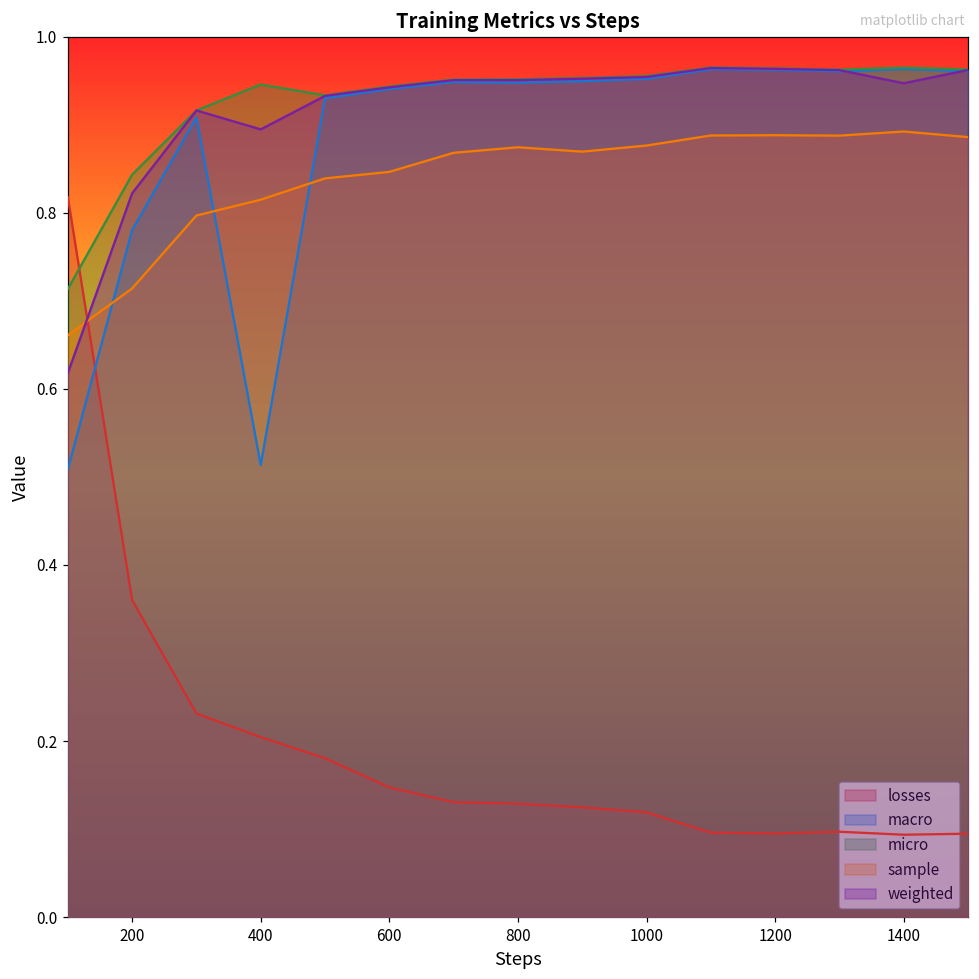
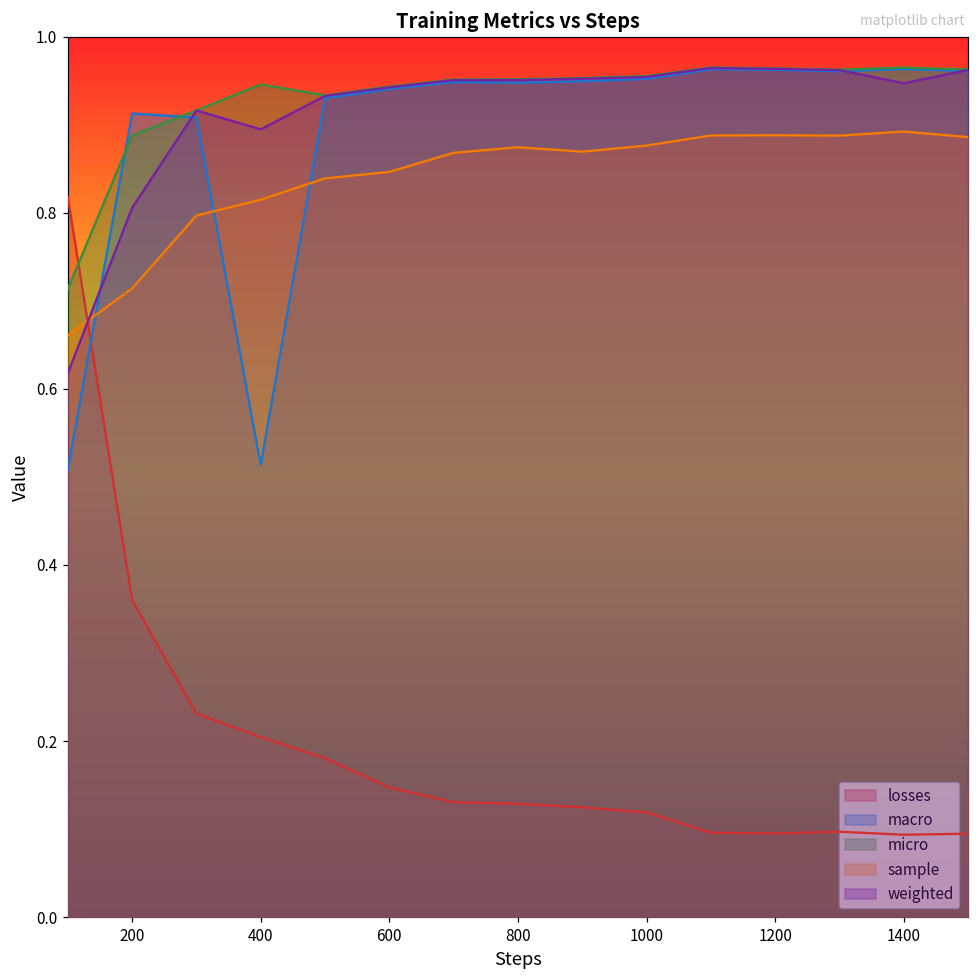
macro, 200: 0.78 -> 0.91
micro, 200: 0.84 -> 0.89
weighted, 200: 0.82 -> 0.81
